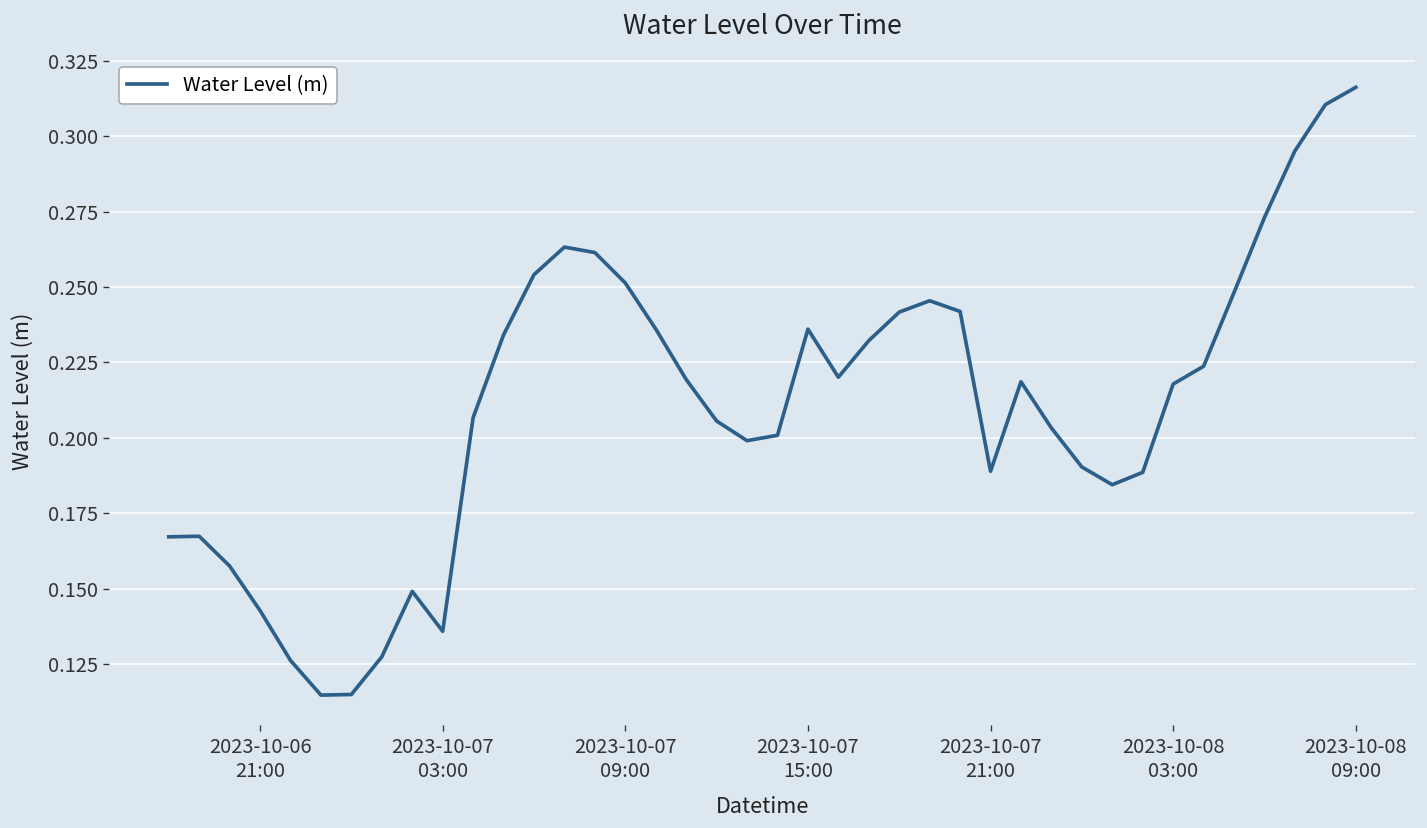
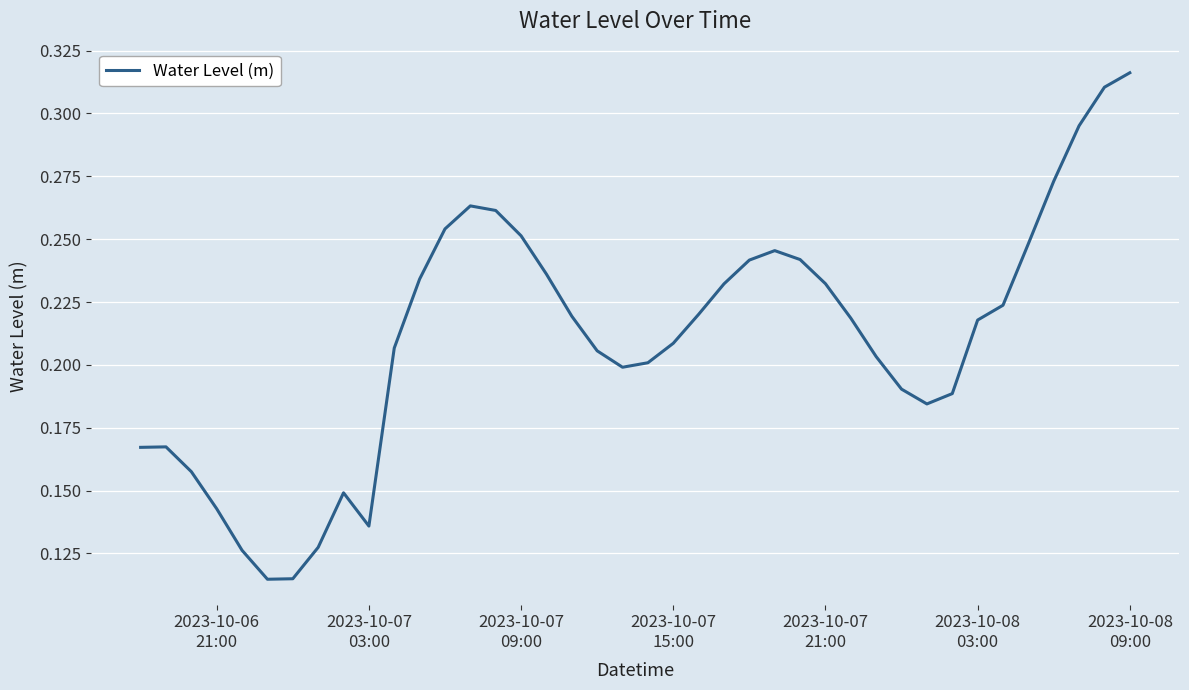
2023-10-07 15:00: 0.236 -> 0.209
2023-10-07 21:00: 0.189 -> 0.232
